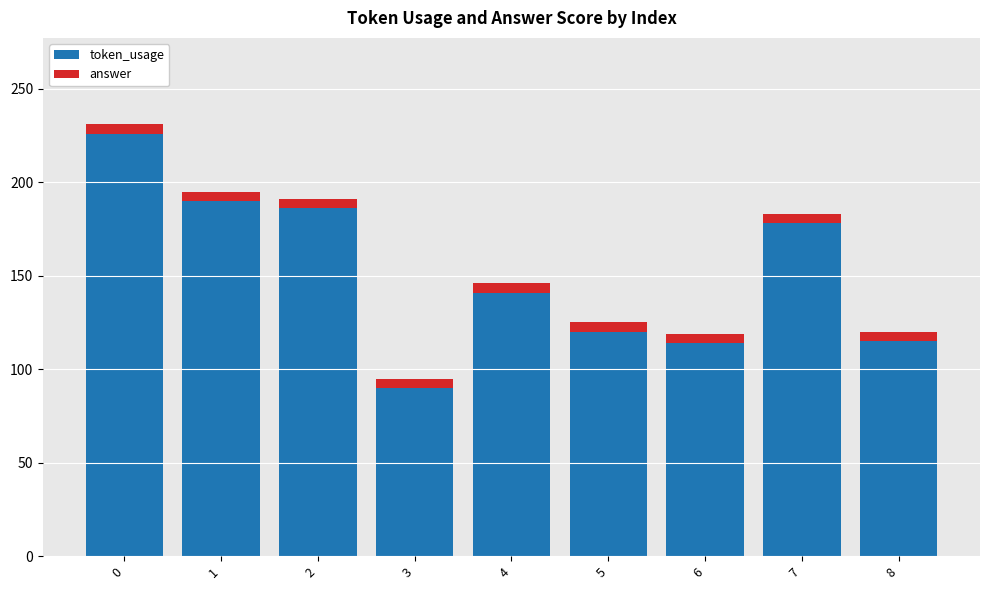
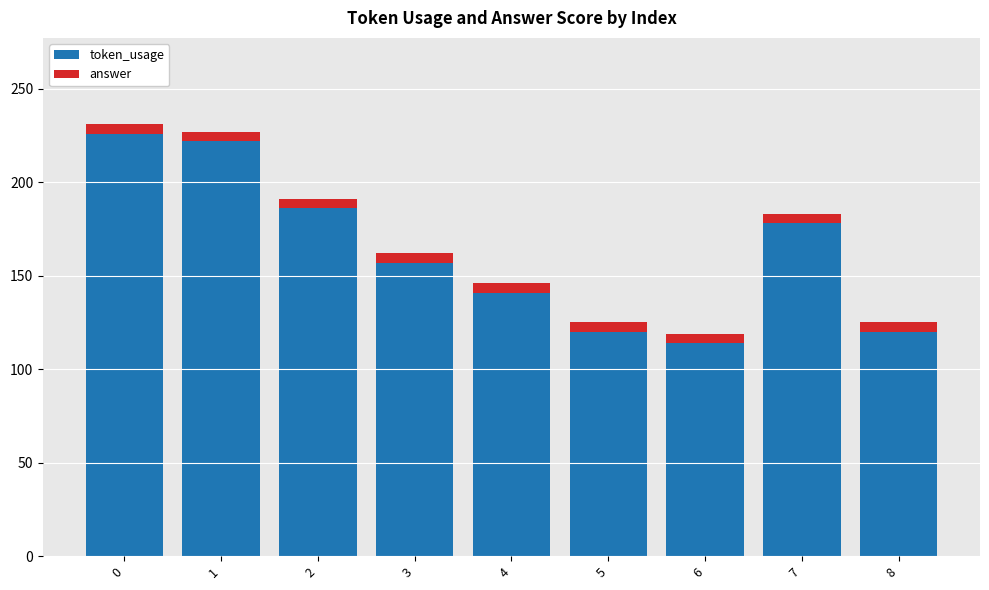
token_usage, 1: 190 -> 222
token_usage, 3: 90 -> 157
token_usage, 8: 115 -> 120
